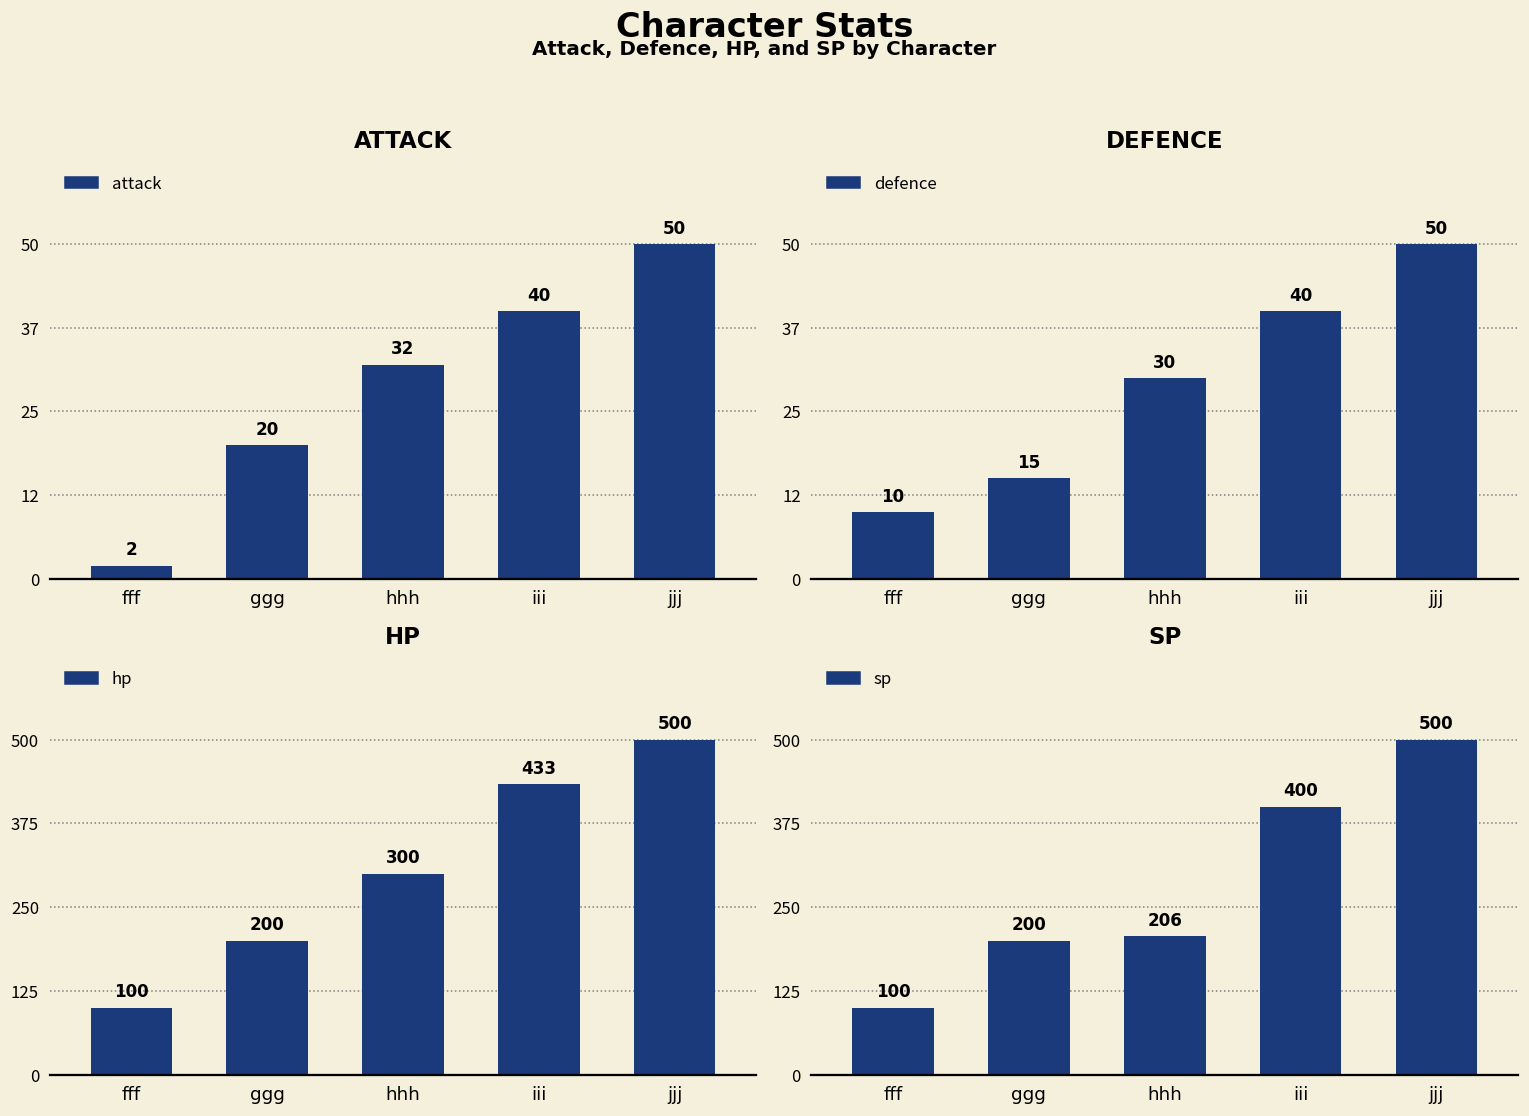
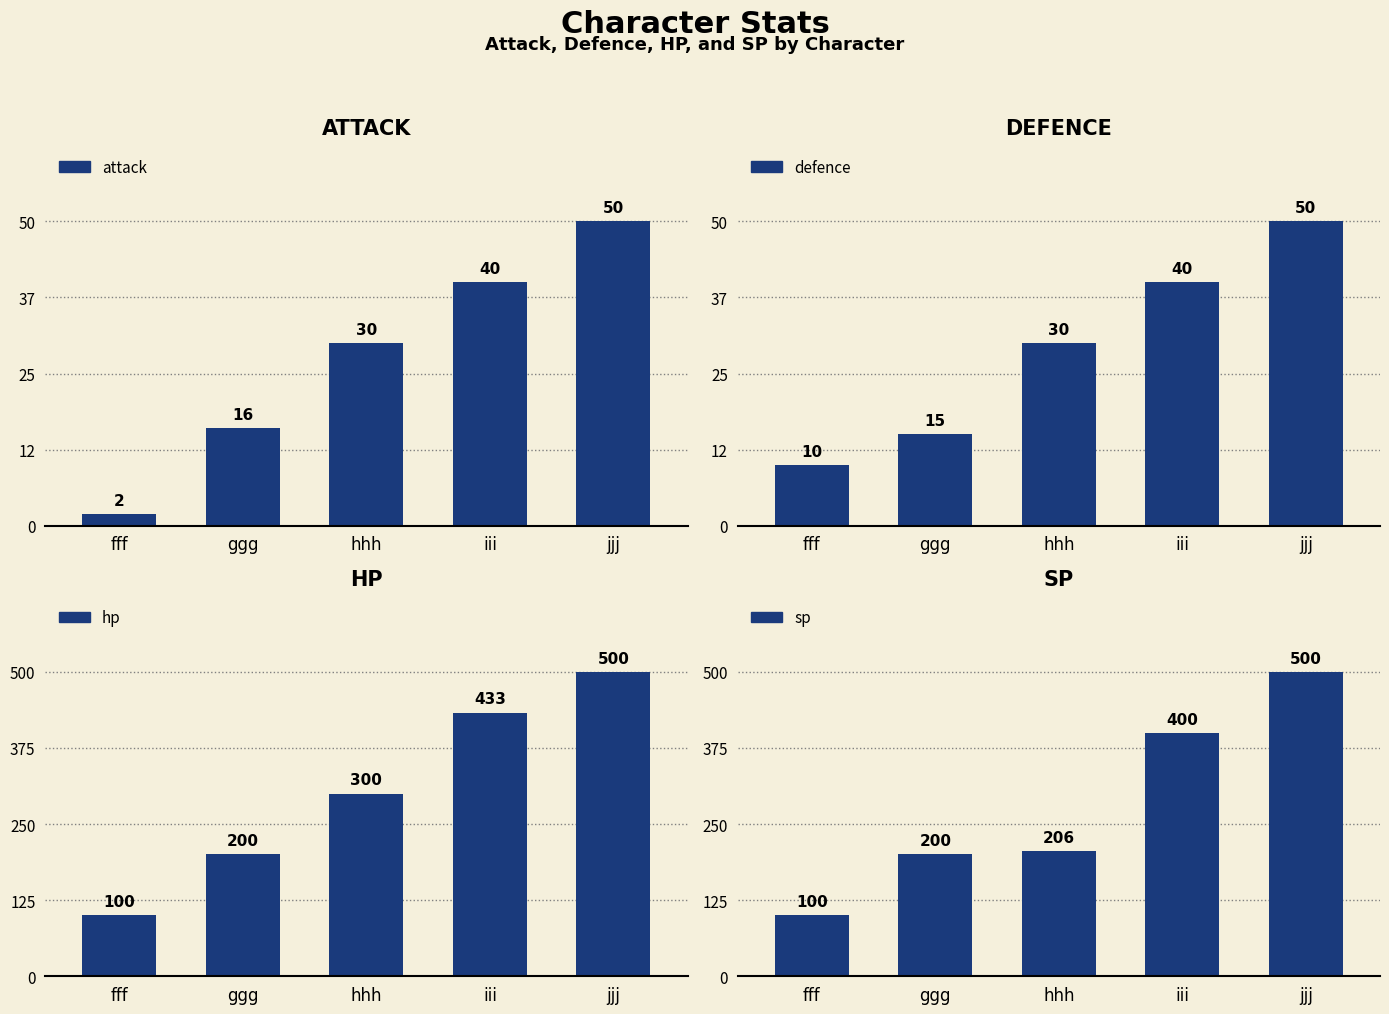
ATTACK, ggg: 20 -> 16
ATTACK, hhh: 32 -> 30
